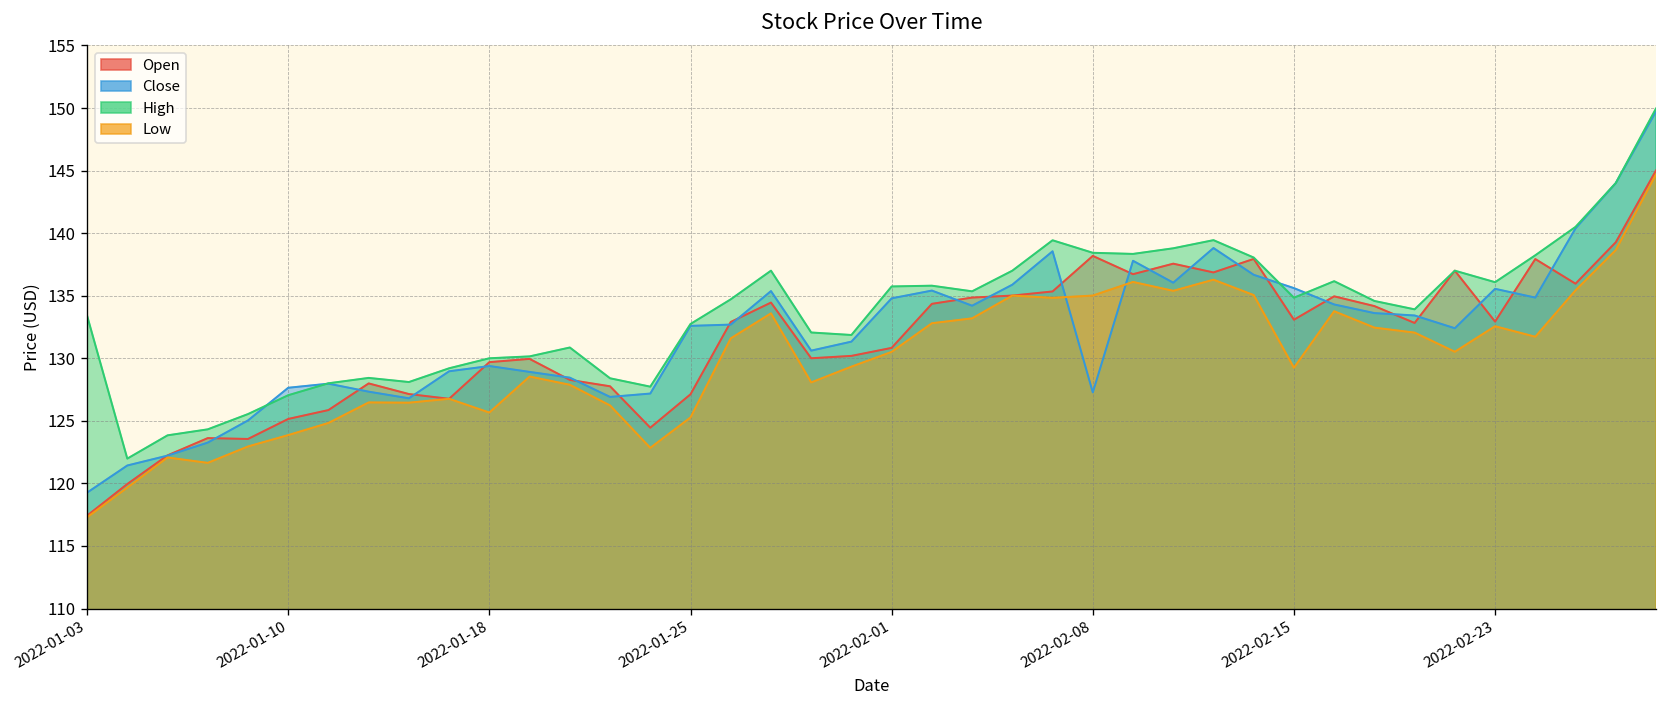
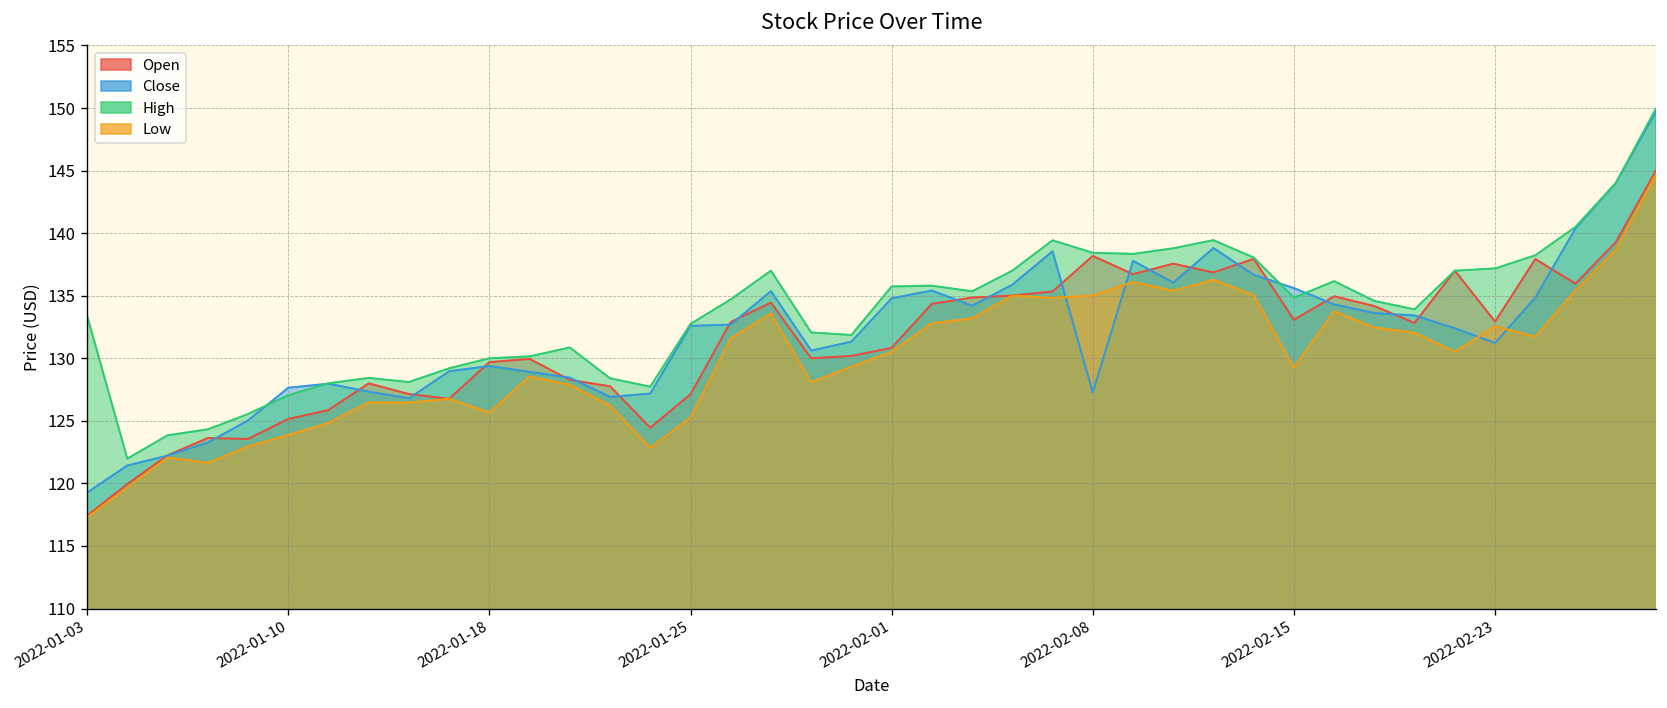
Close, 2022-02-23: 135.6 -> 131.2
High, 2022-02-23: 136.1 -> 137.2
